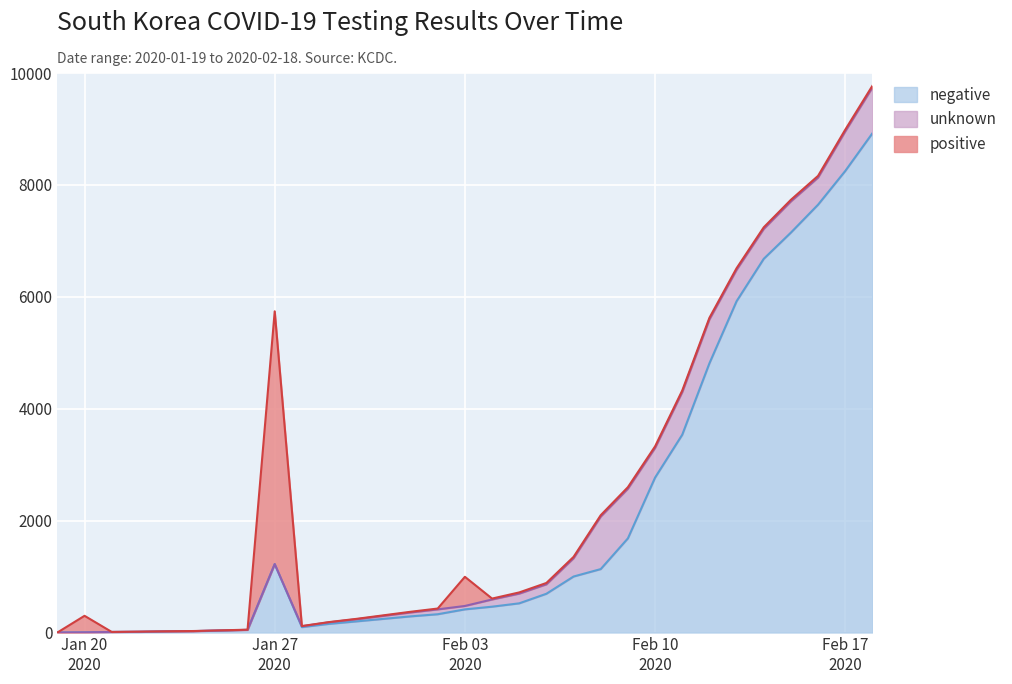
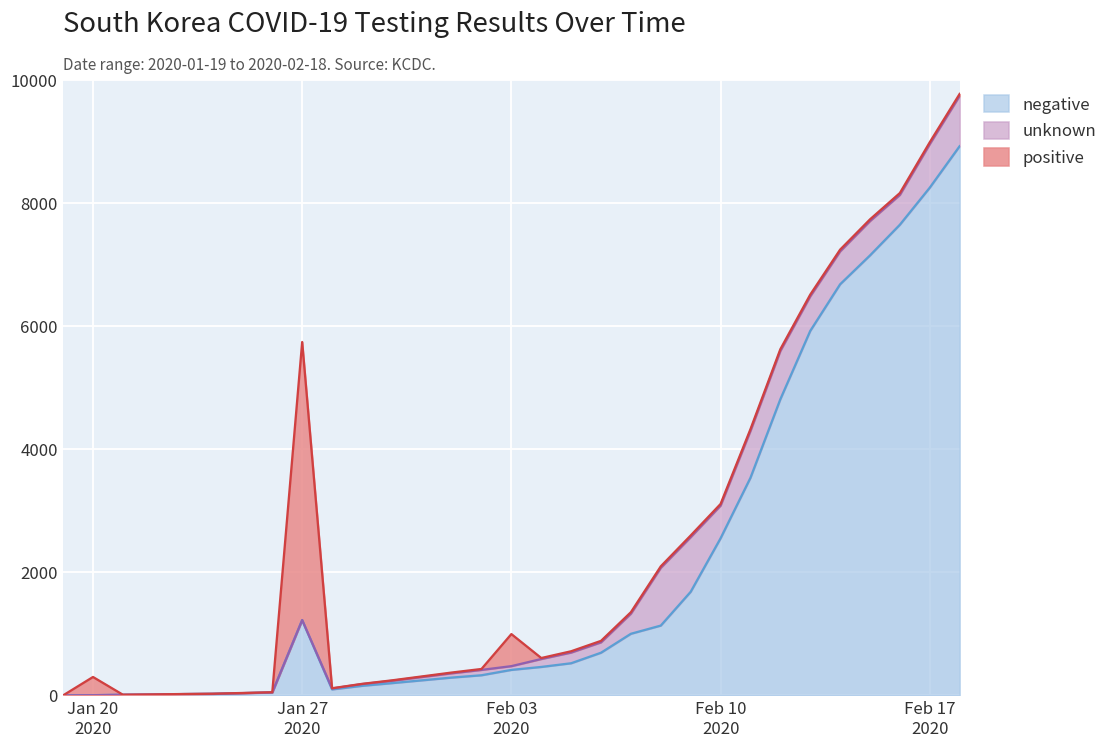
negative, Feb 10 2020: 2800 -> 2600
